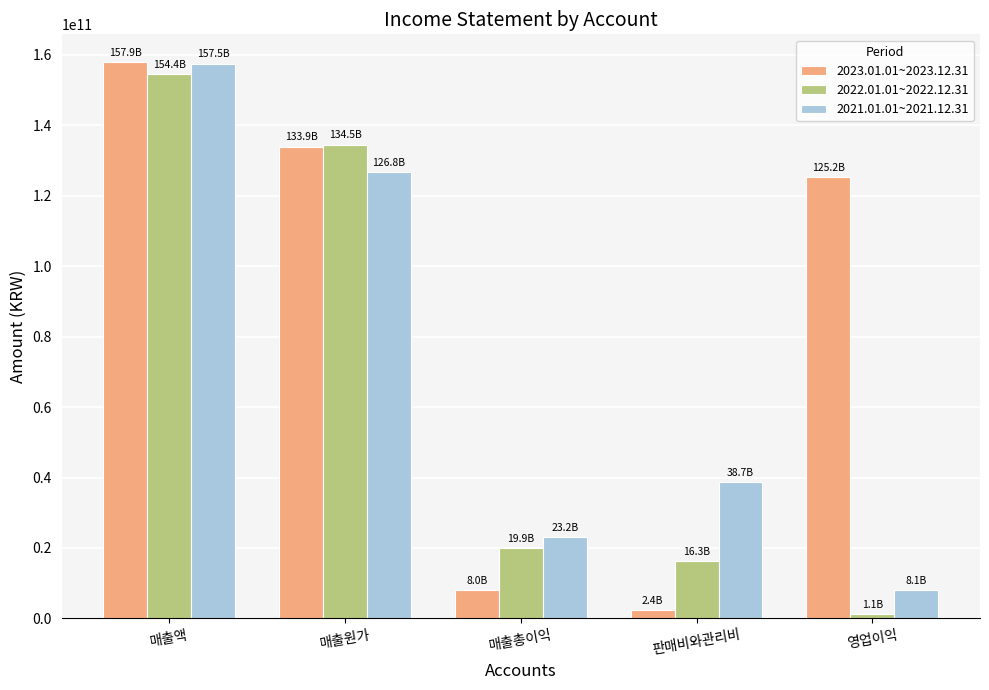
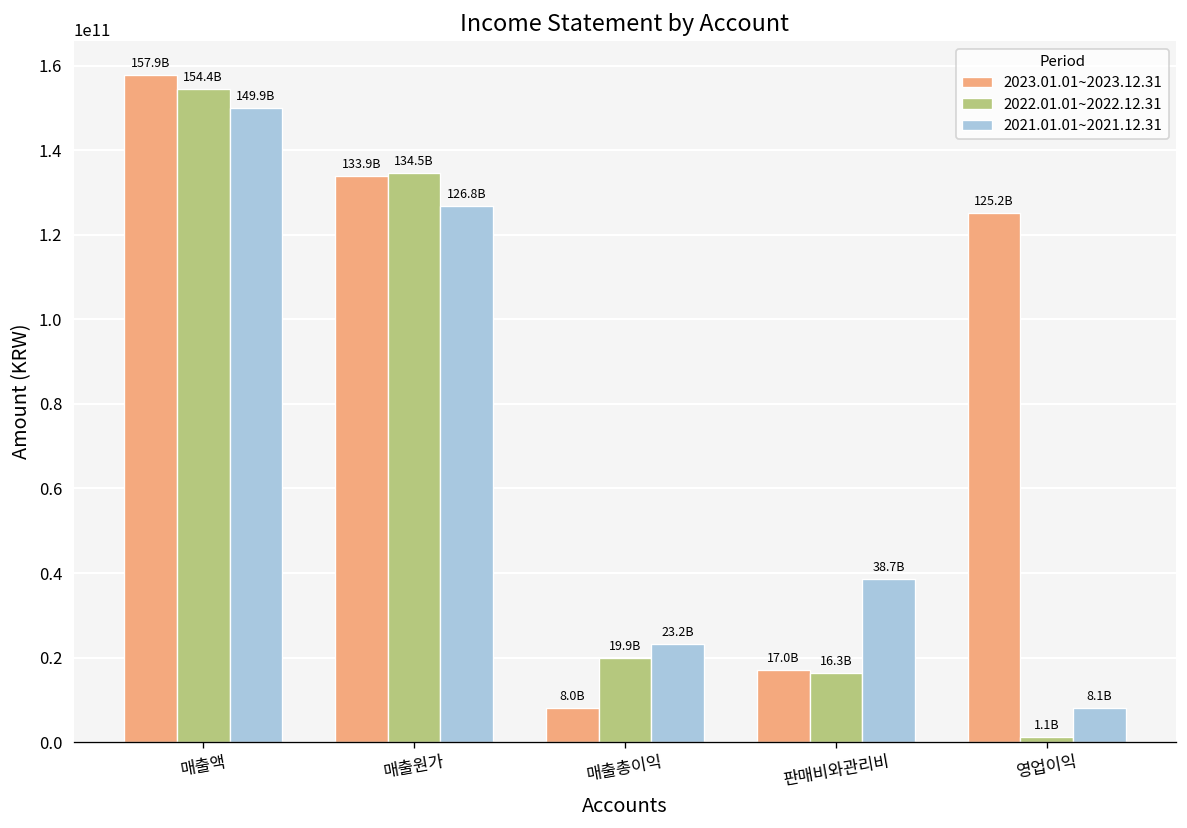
2021.01.01~2021.12.31, 매출액: 157.5B -> 149.9B
2023.01.01~2023.12.31, 판매비와관리비: 2.4B -> 17.0B
